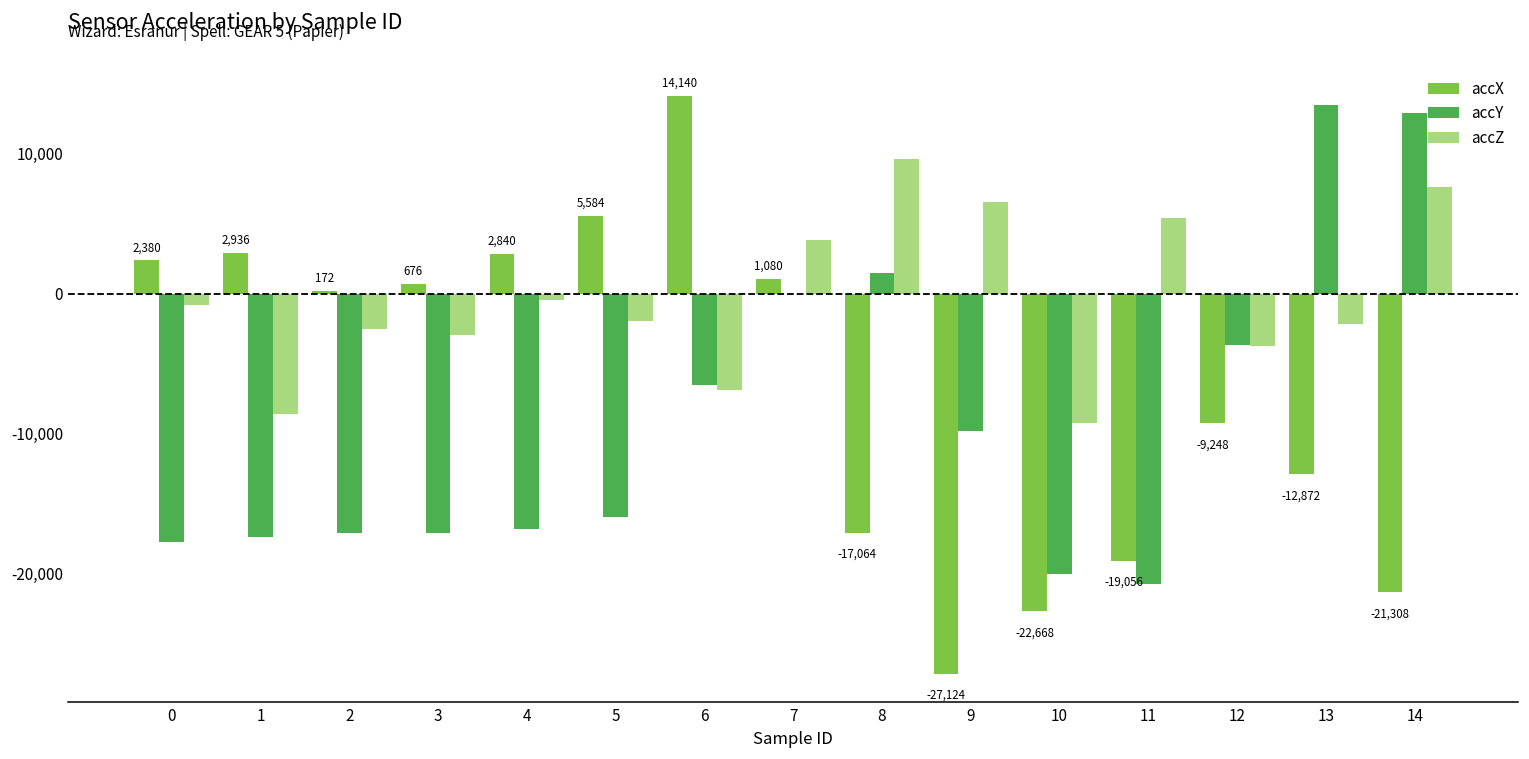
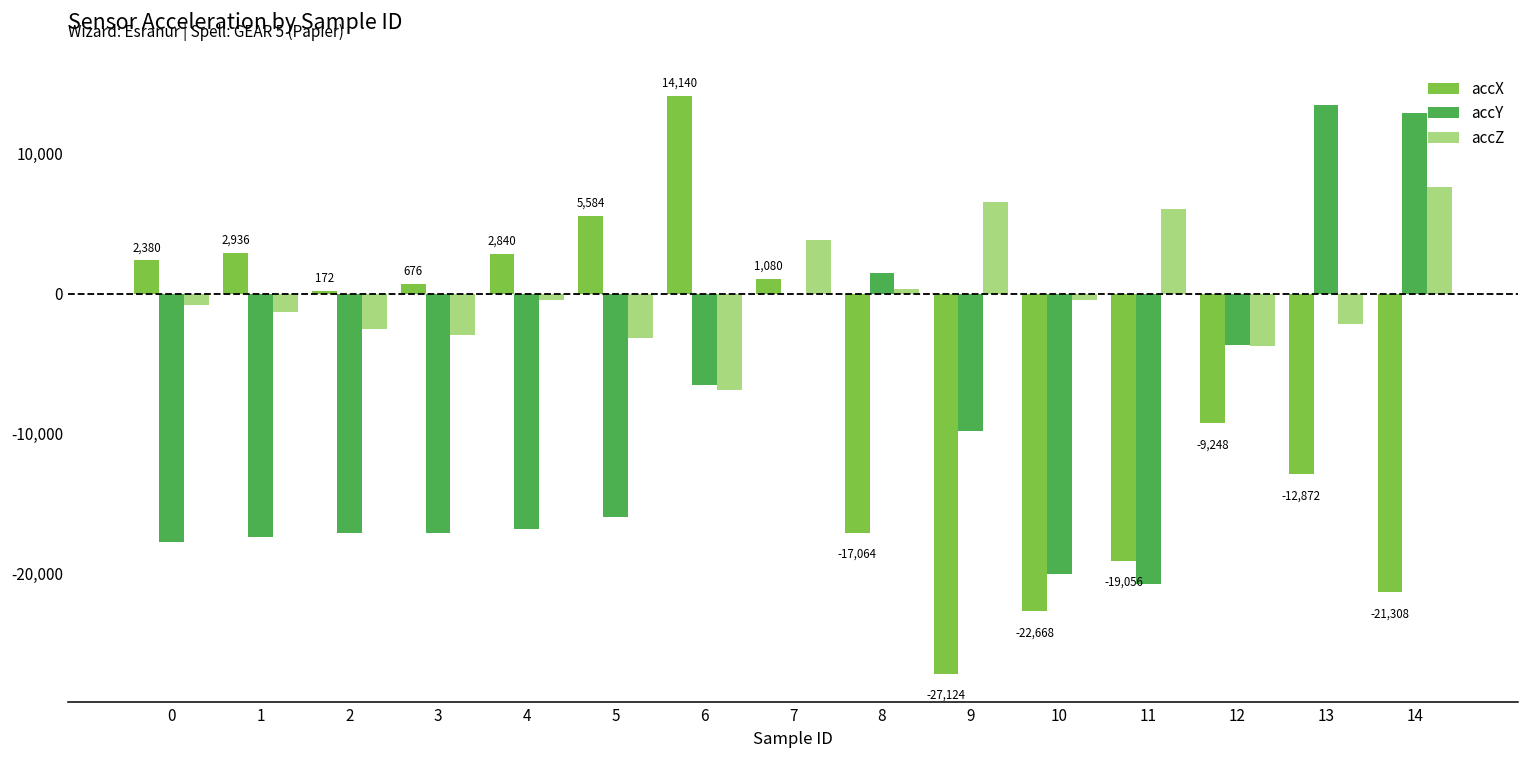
accZ, 1: -8,600 -> -1,300
accZ, 5: -1,900 -> -3,100
accZ, 8: 9,600 -> 400
accZ, 10: -9,200 -> -500
accZ, 11: 5,400 -> 6,100
